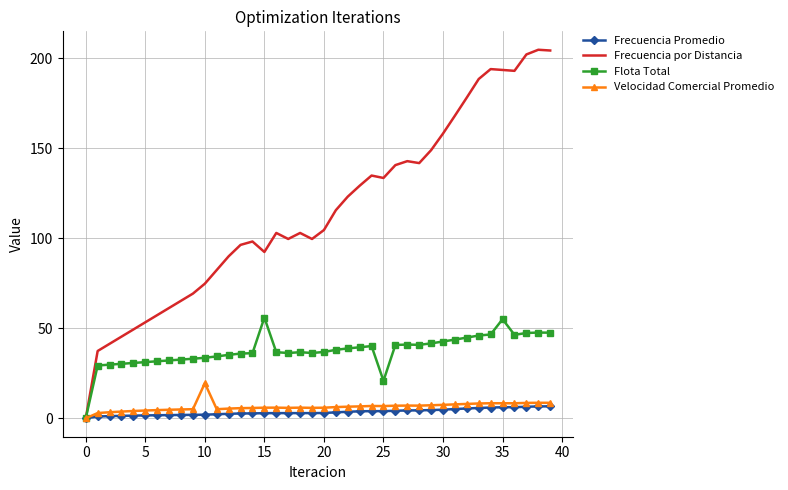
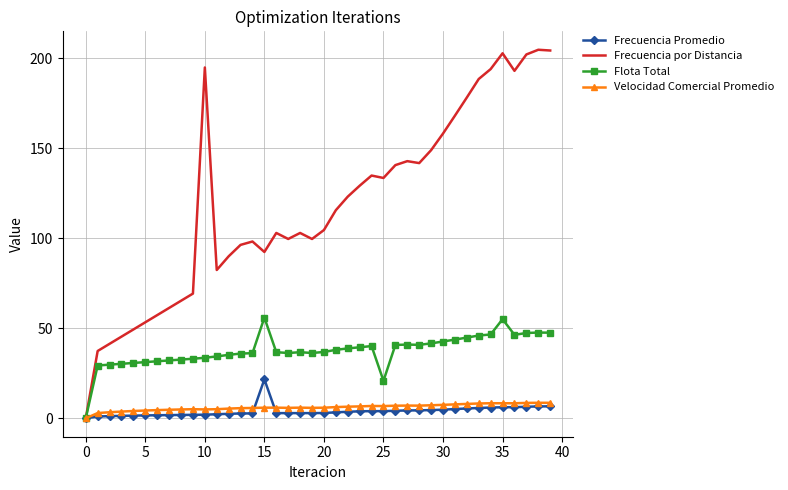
Frecuencia por Distancia, 10: 75 -> 195
Velocidad Comercial Promedio, 10: 20 -> 5
Frecuencia Promedio, 15: 3 -> 22
Frecuencia por Distancia, 35: 194 -> 203
